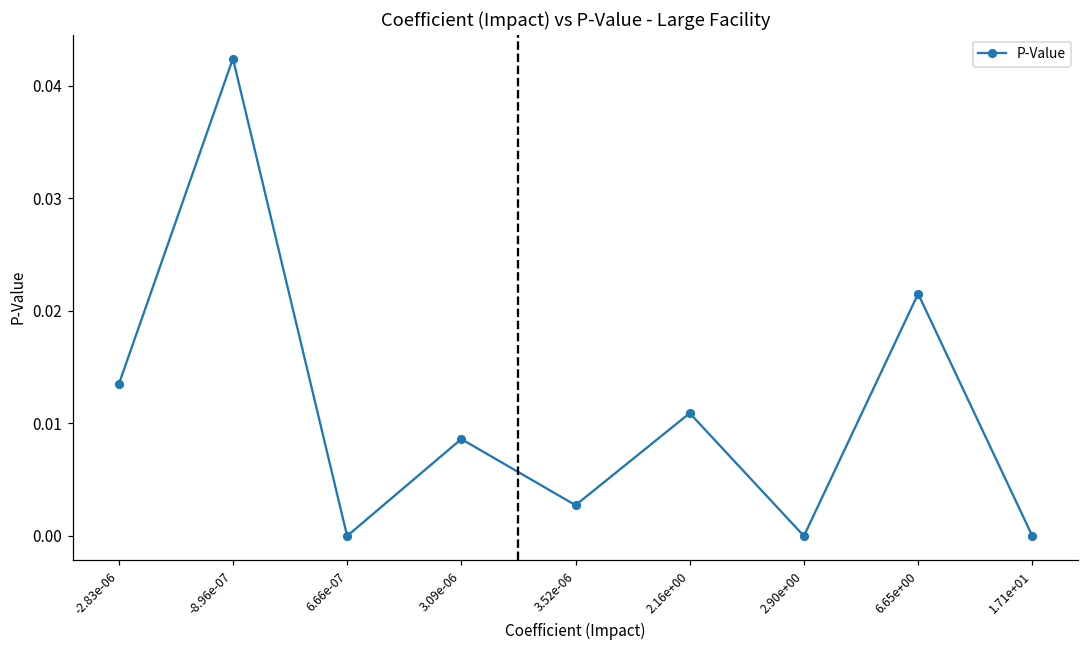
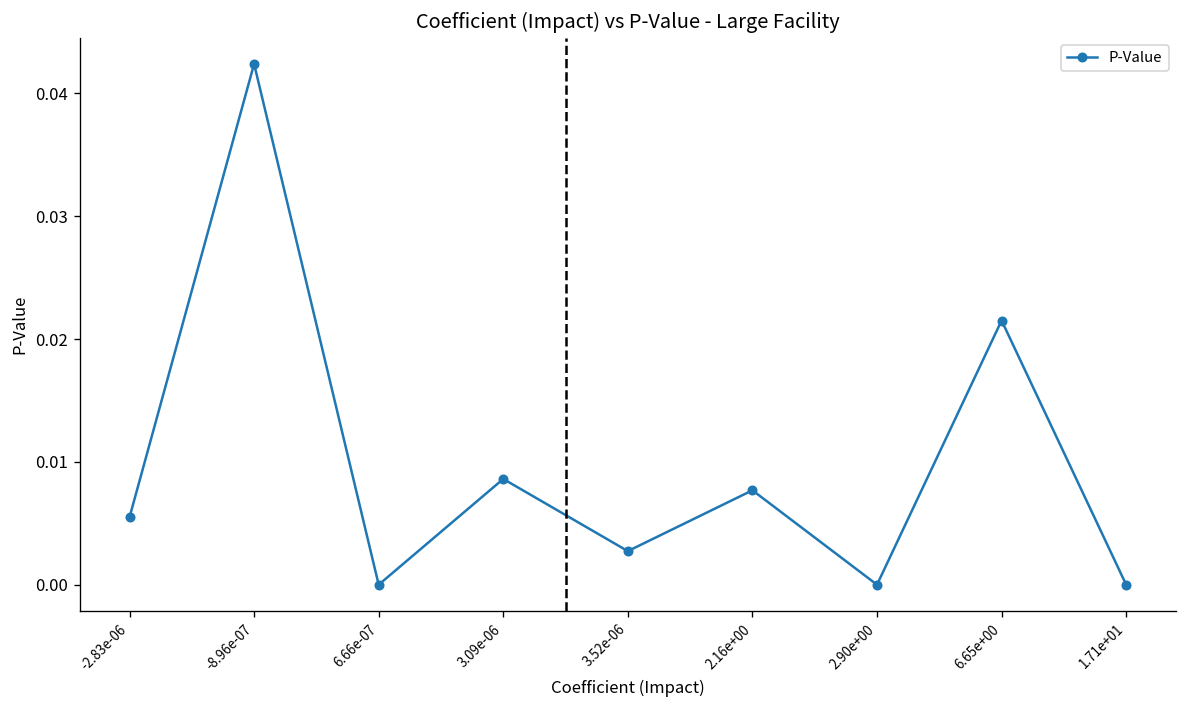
-2.83e-06: 0.0135 -> 0.0055
2.16e+00: 0.0109 -> 0.0077
